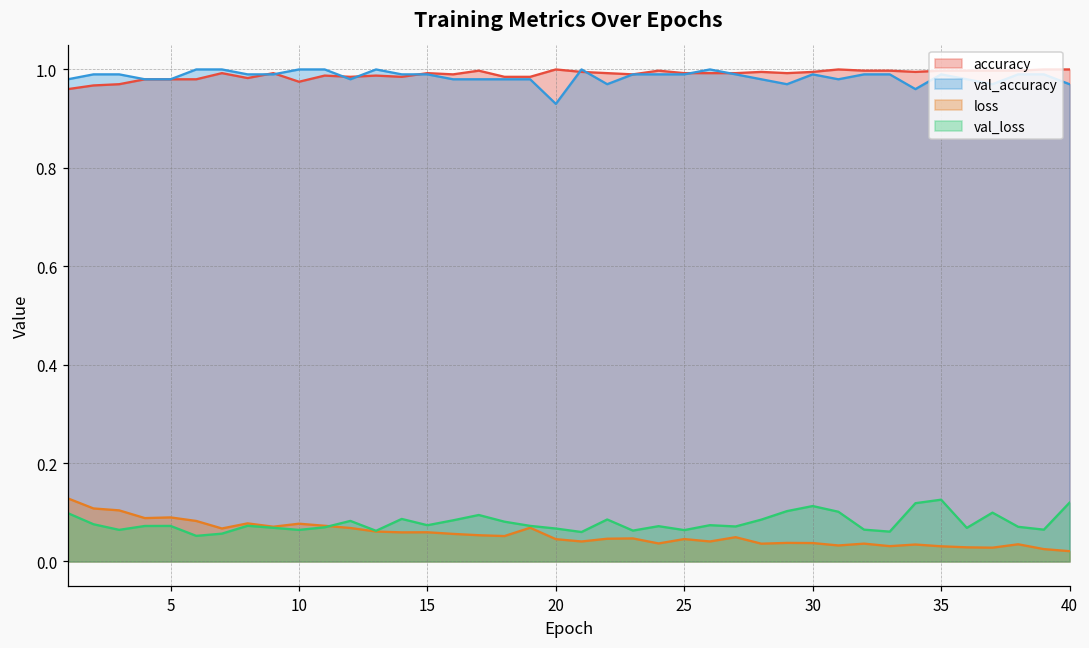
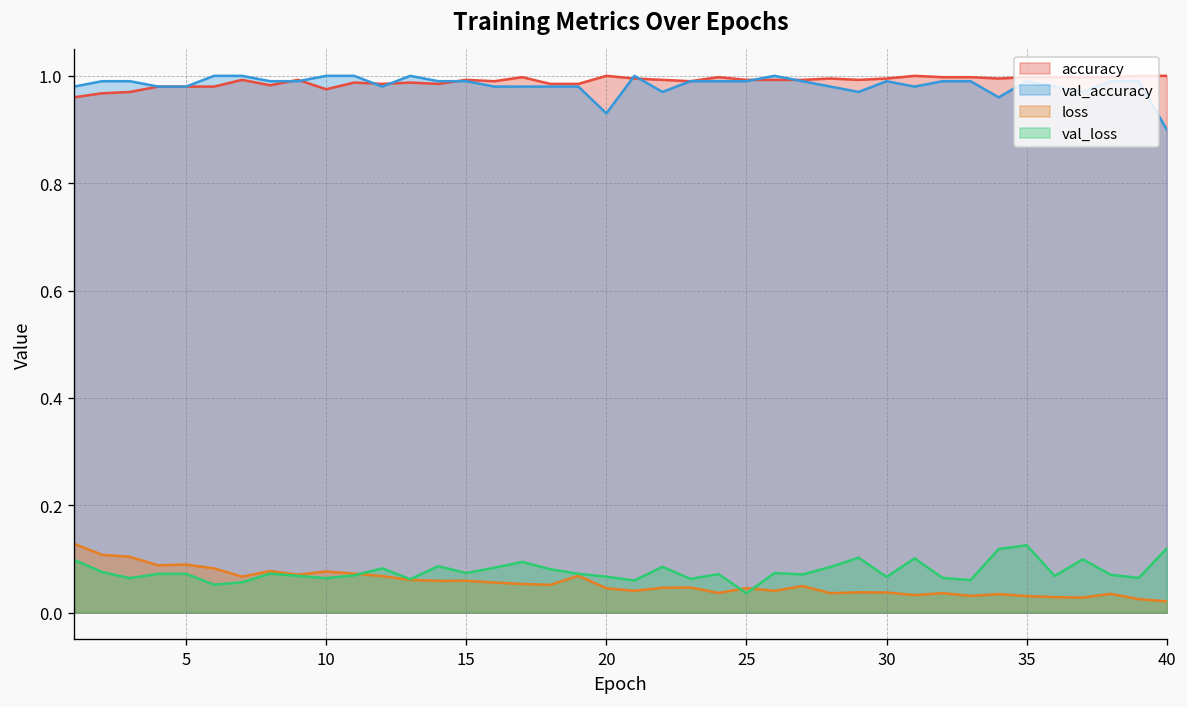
val_loss, 25: 0.06 -> 0.04
val_loss, 30: 0.11 -> 0.07
val_accuracy, 40: 0.97 -> 0.90
